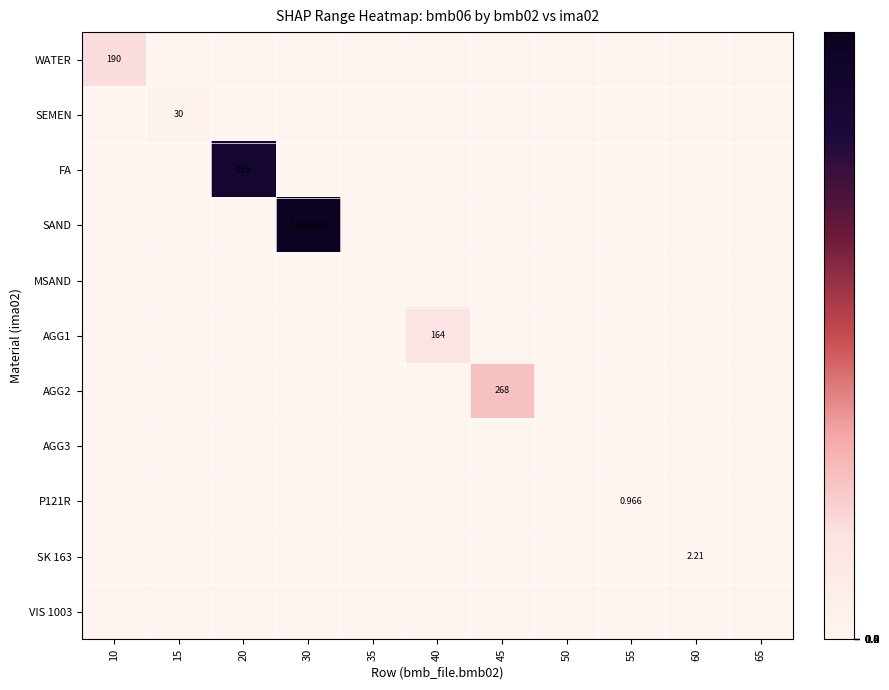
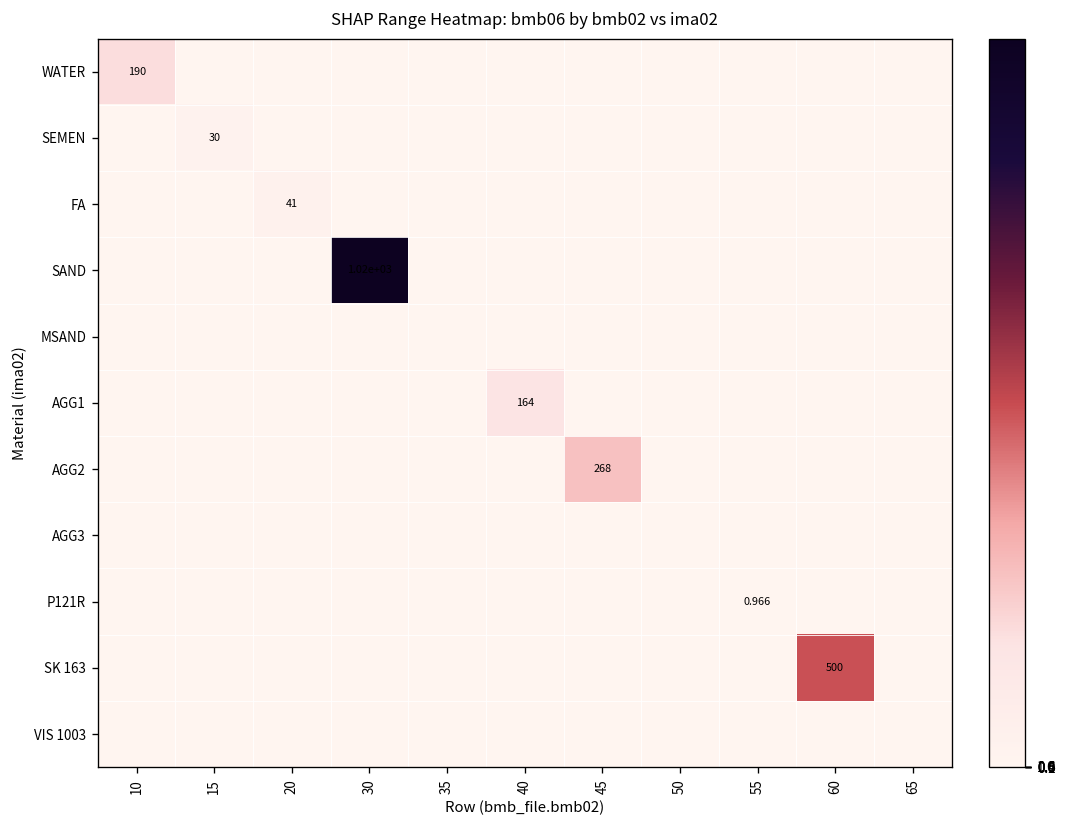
FA, 20: 915 -> 41
SK 163, 60: 2.21 -> 500
